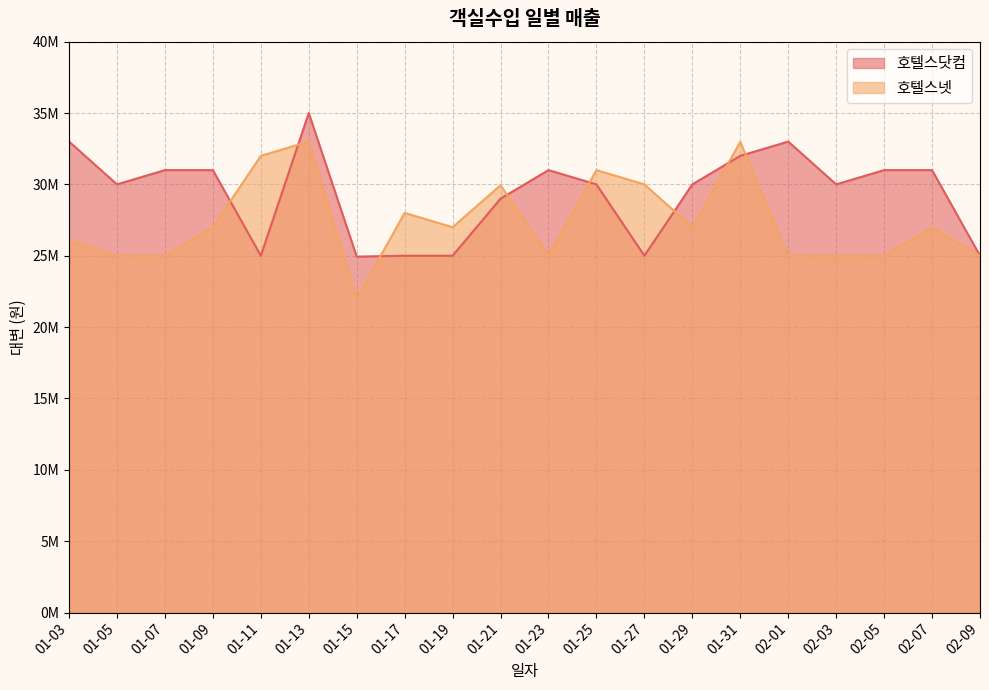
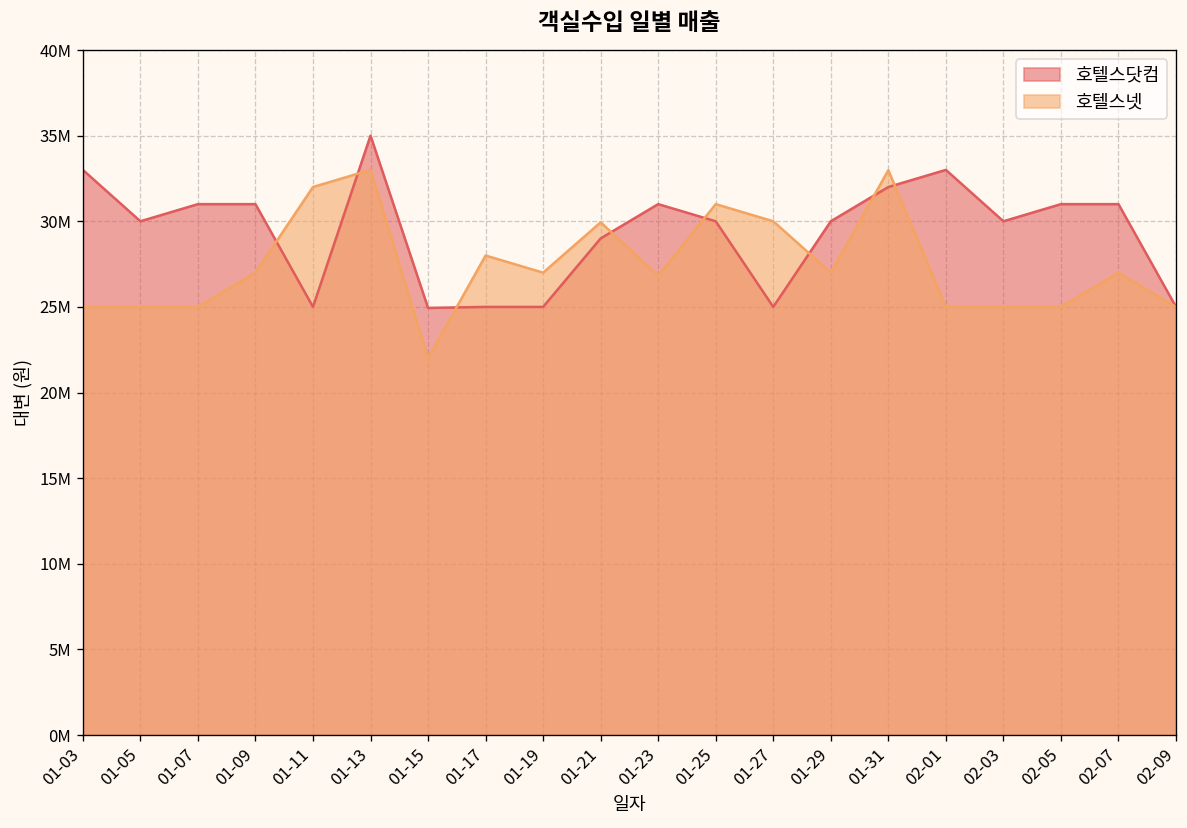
호텔스넷, 01-03: 26100000 -> 25000000
호텔스넷, 01-23: 25000000 -> 26800000
